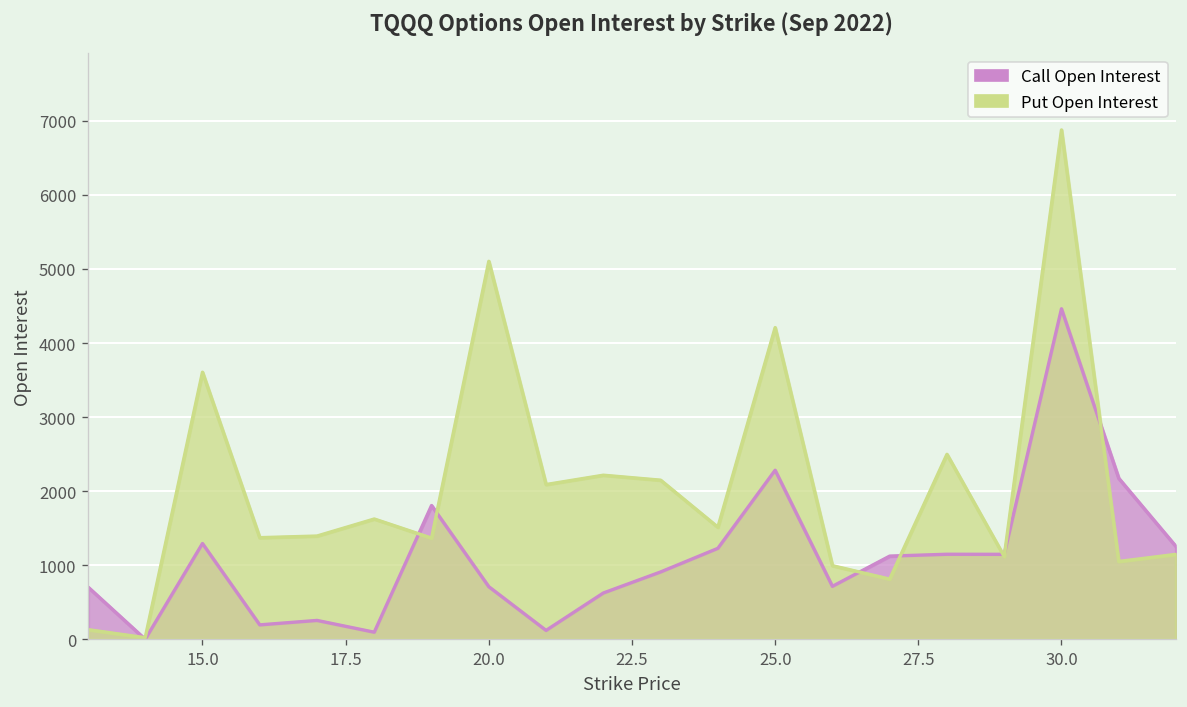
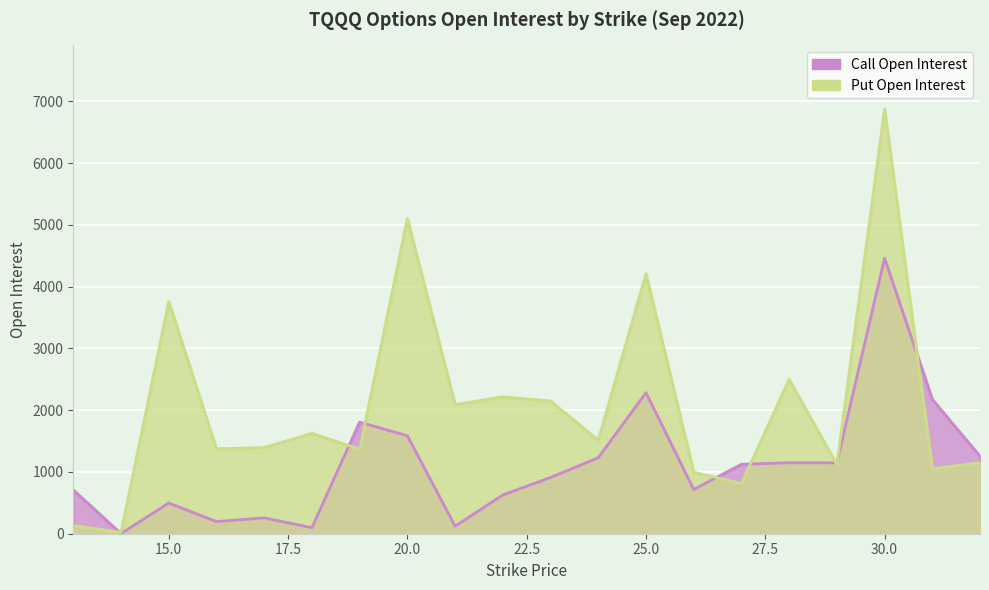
Call Open Interest, 15.0: 1300 -> 500
Put Open Interest, 15.0: 3600 -> 3800
Call Open Interest, 20.0: 700 -> 1600
